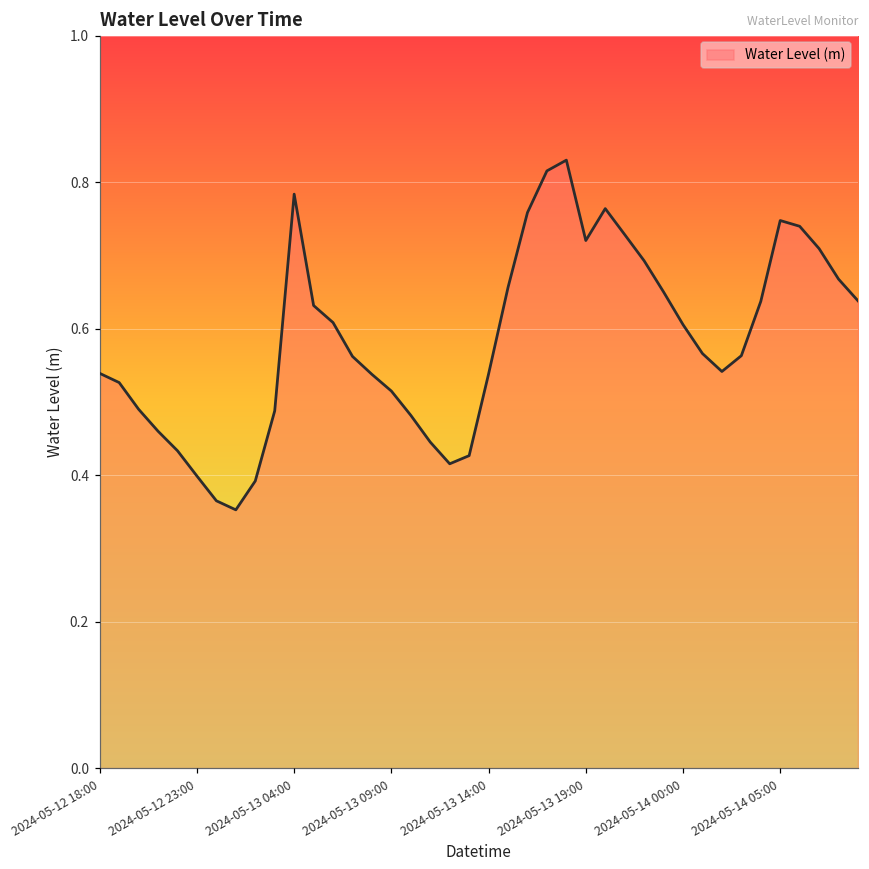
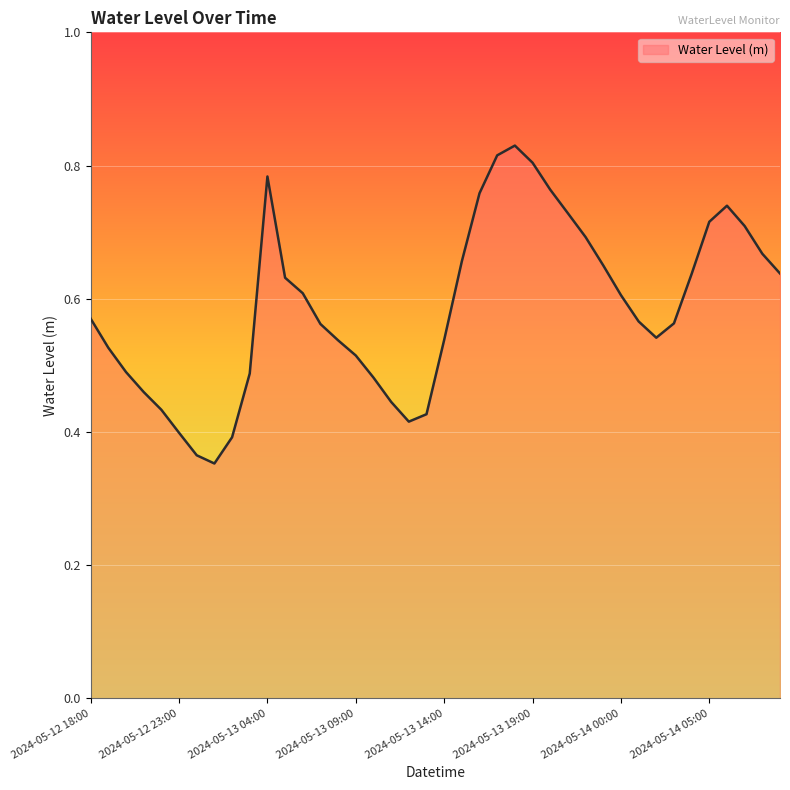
2024-05-12 18:00: 0.54 -> 0.57
2024-05-13 19:00: 0.72 -> 0.80
2024-05-14 05:00: 0.75 -> 0.72
